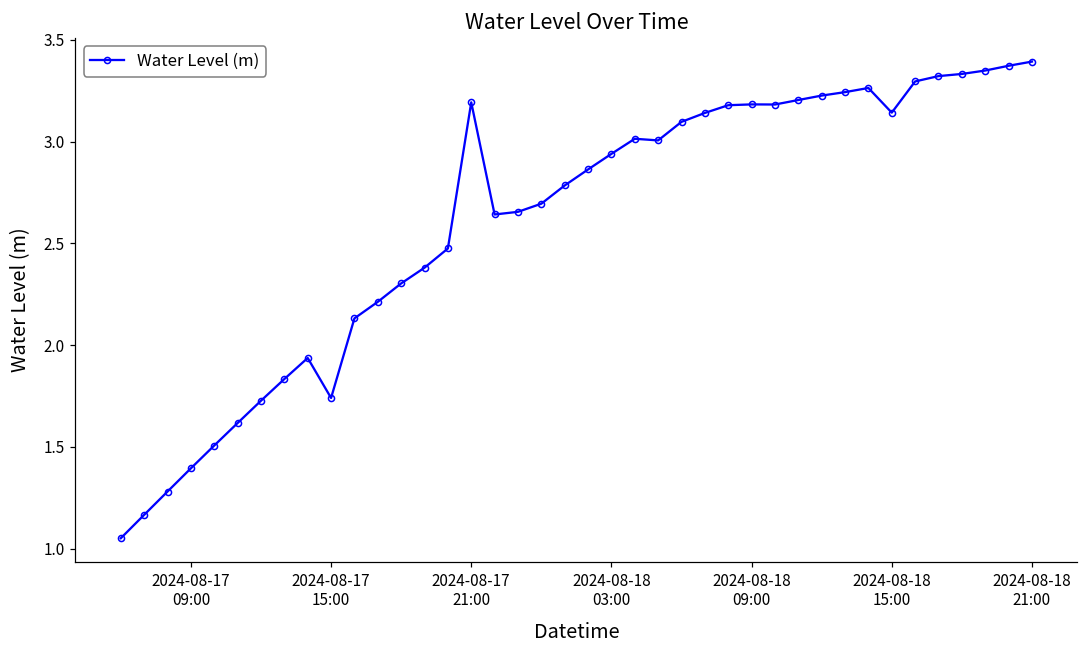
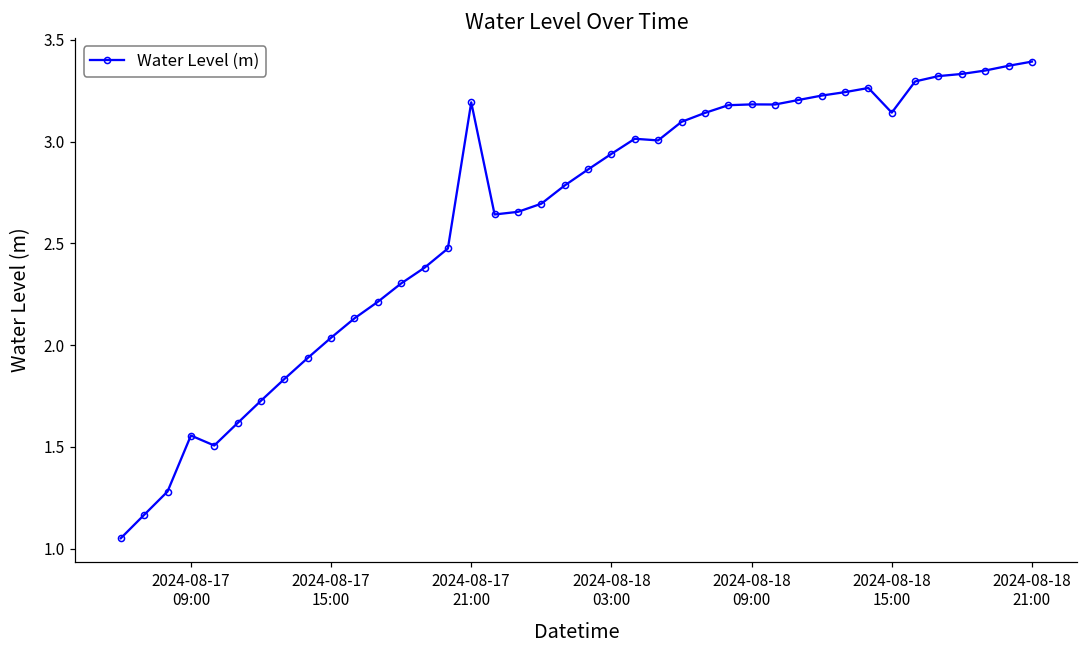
2024-08-17 09:00: 1.39 -> 1.56
2024-08-17 15:00: 1.74 -> 2.04
